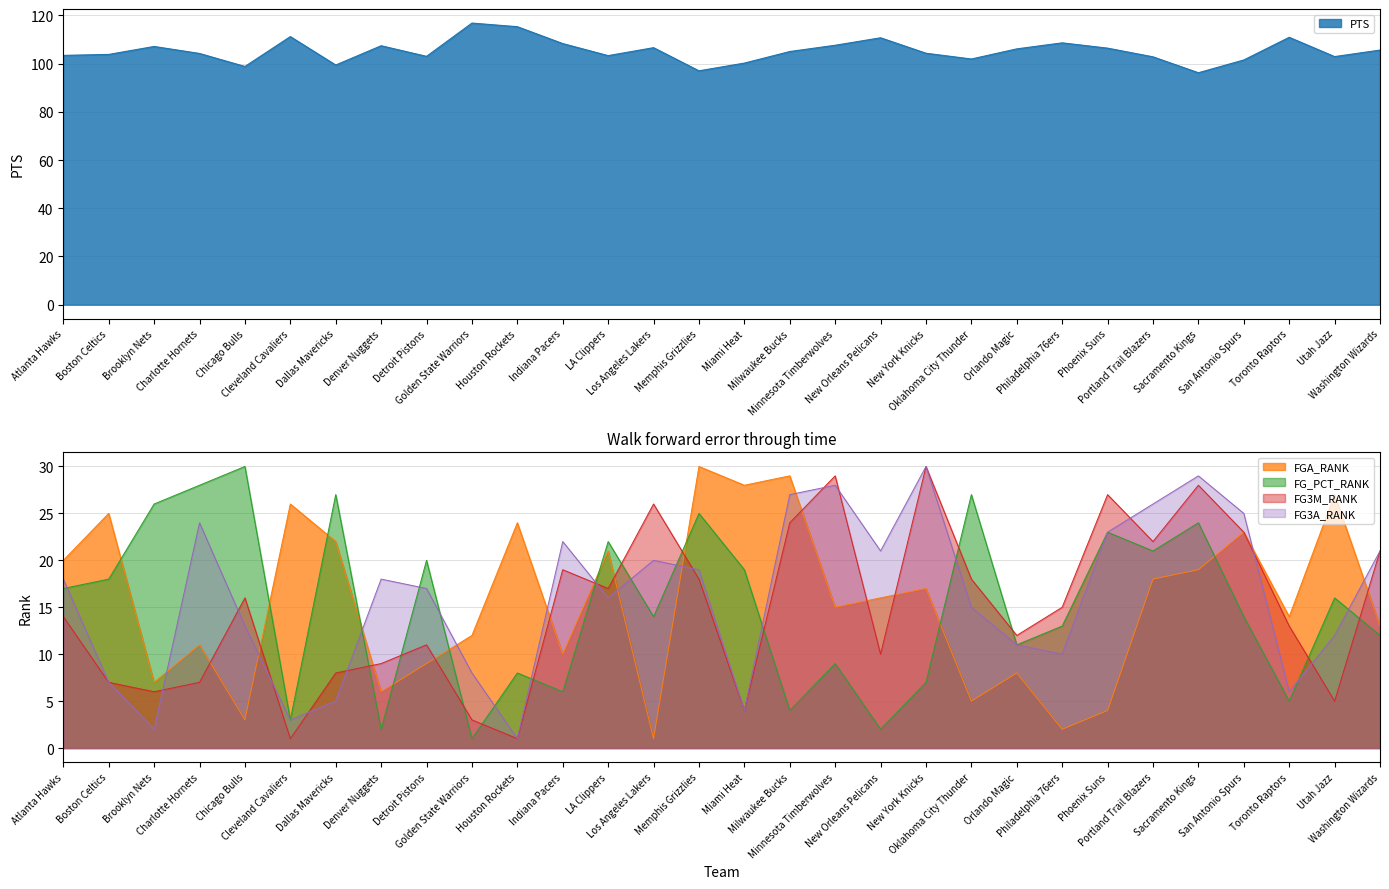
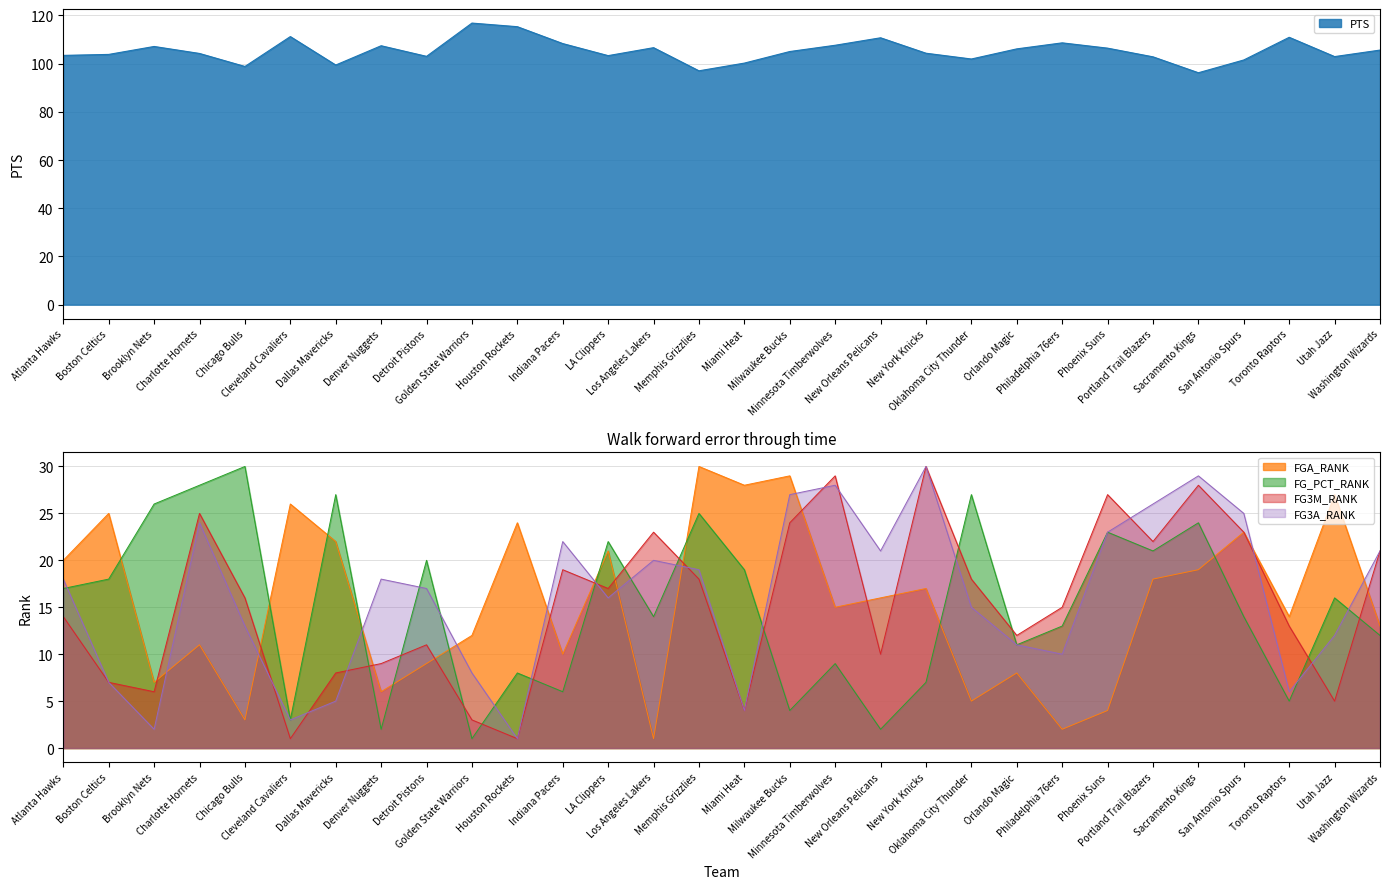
Walk forward error through time, FG3M_RANK, Charlotte Hornets: 7 -> 25
Walk forward error through time, FG3M_RANK, Los Angeles Lakers: 26 -> 23
